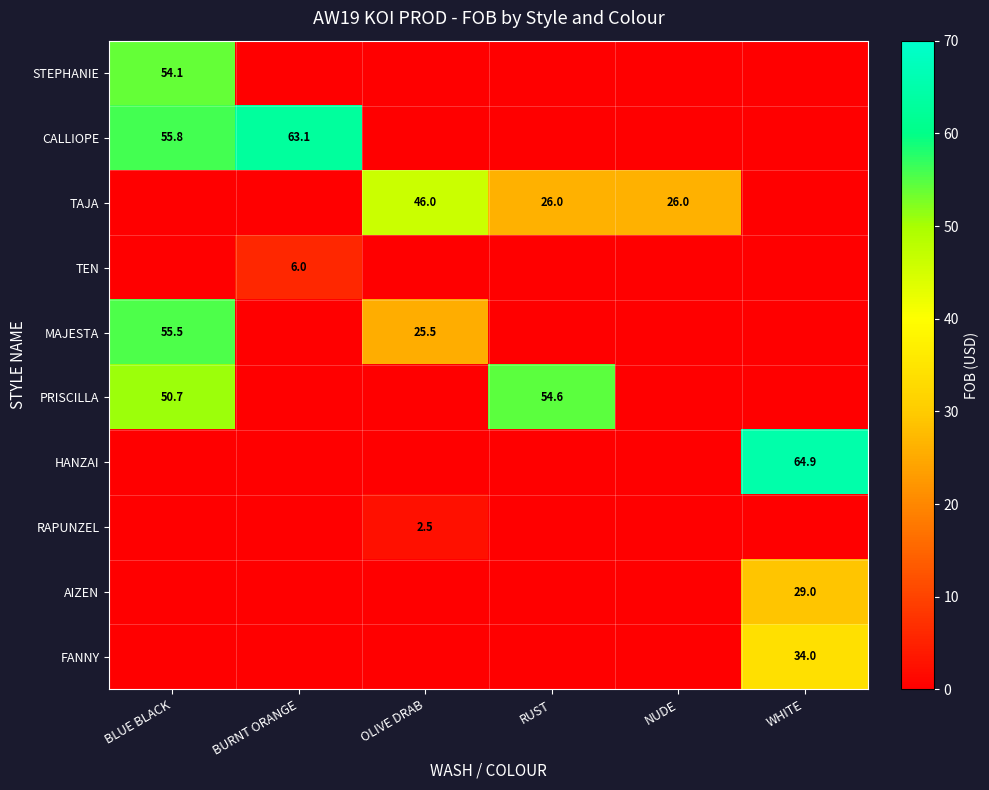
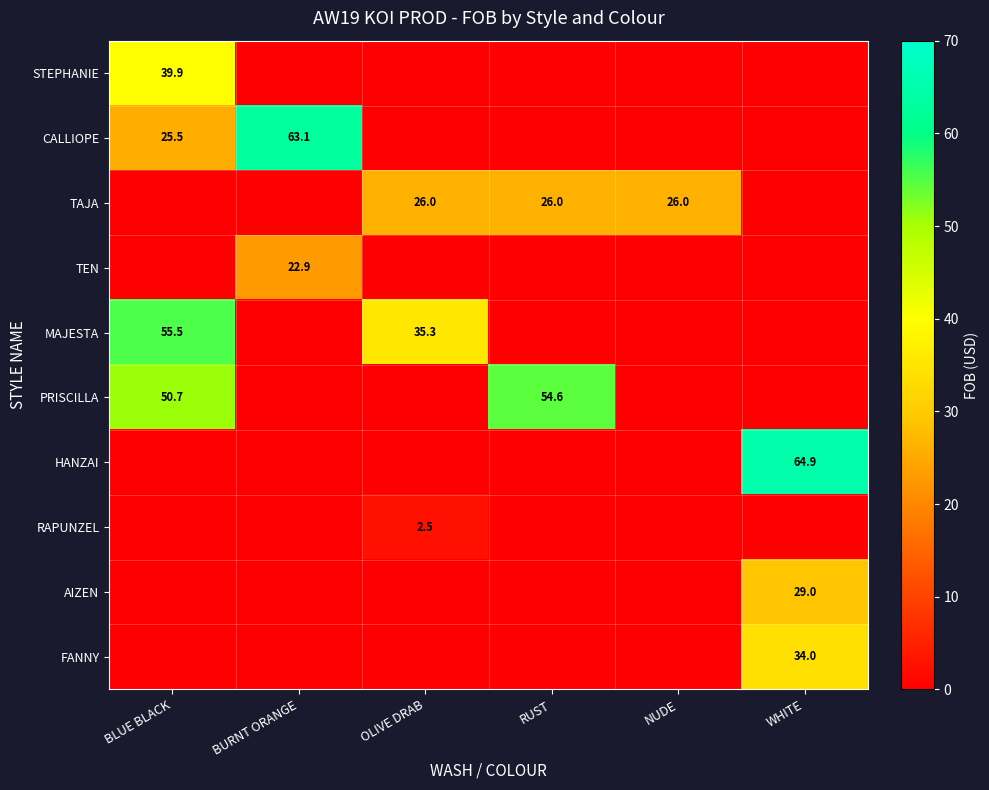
STEPHANIE, BLUE BLACK: 54.1 -> 39.9
CALLIOPE, BLUE BLACK: 55.8 -> 25.5
TAJA, OLIVE DRAB: 46.0 -> 26.0
TEN, BURNT ORANGE: 6.0 -> 22.9
MAJESTA, OLIVE DRAB: 25.5 -> 35.3
